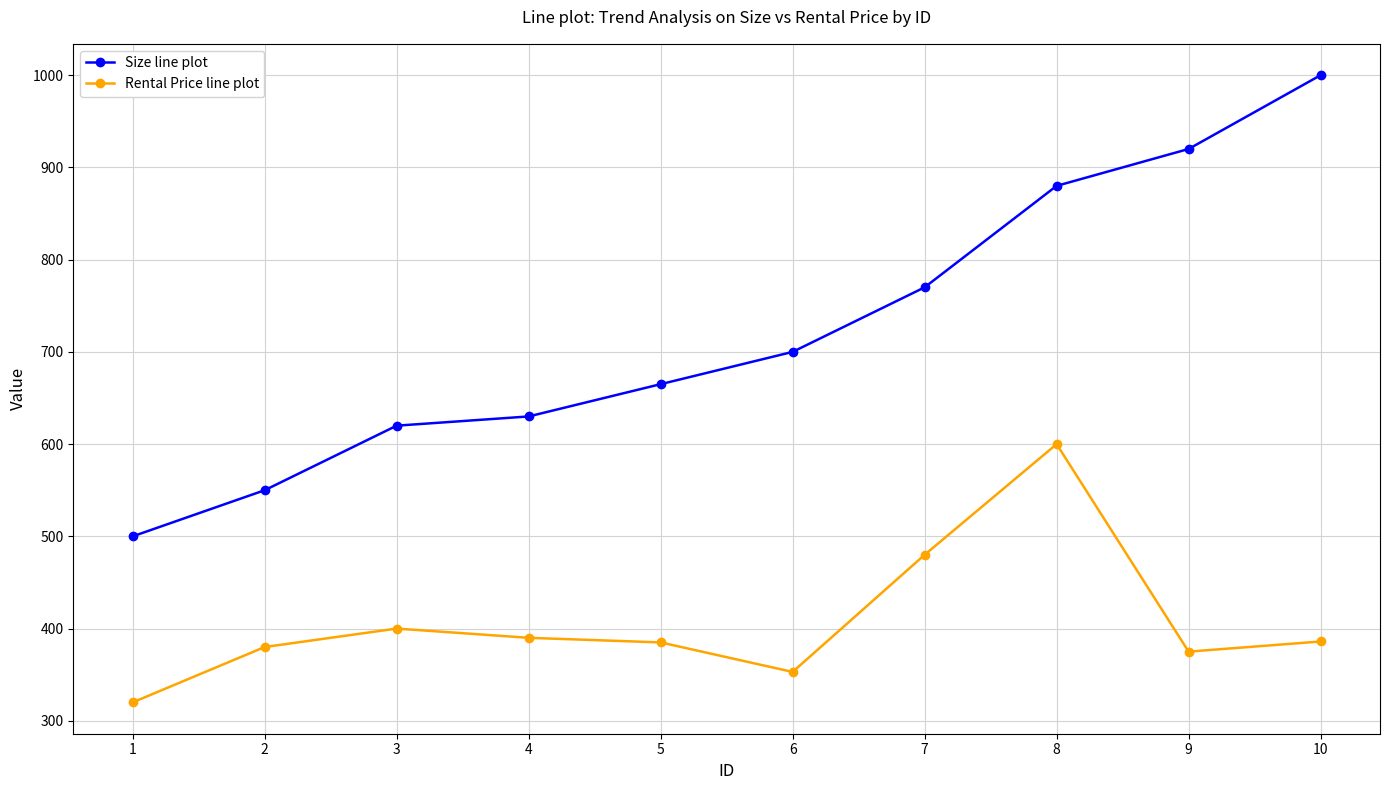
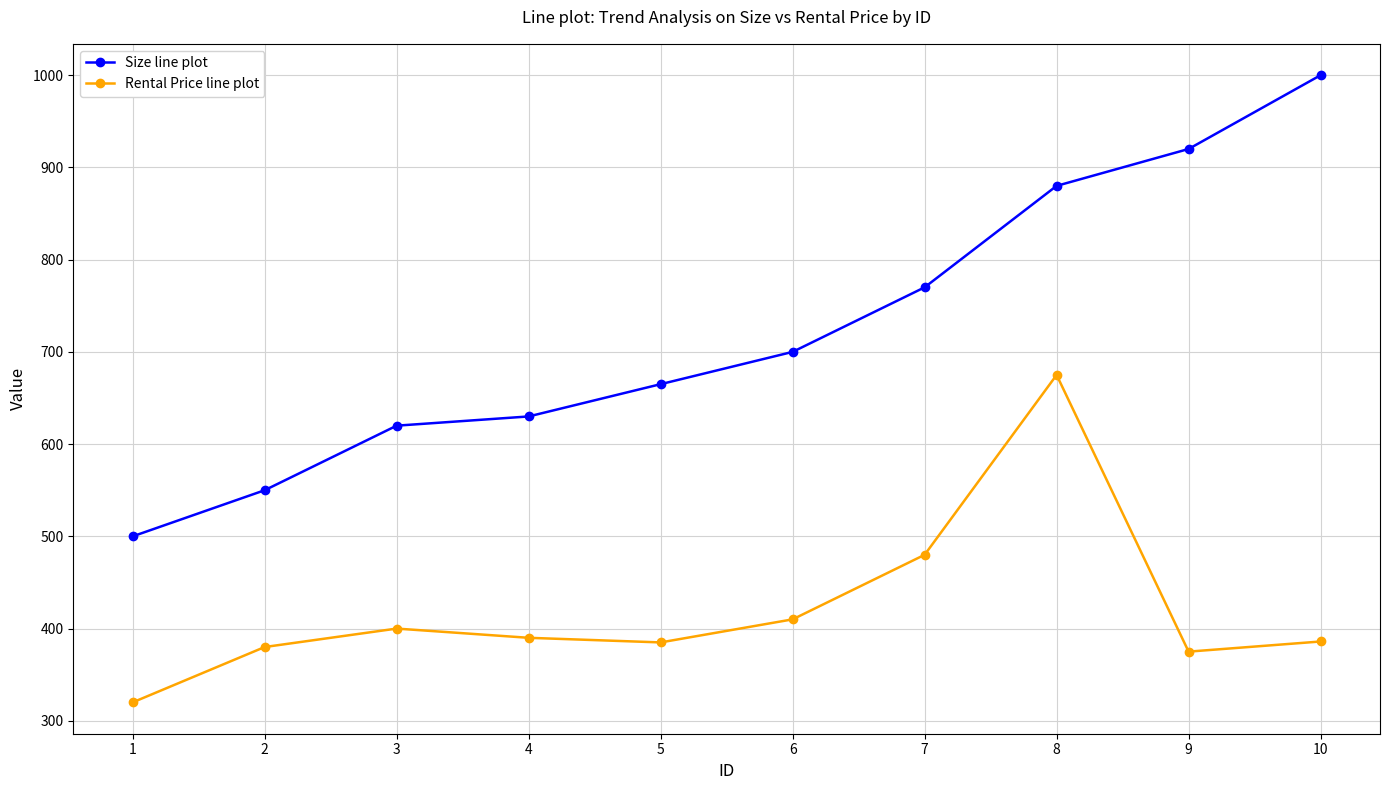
Rental Price line plot, 6: 350 -> 410
Rental Price line plot, 8: 600 -> 680
